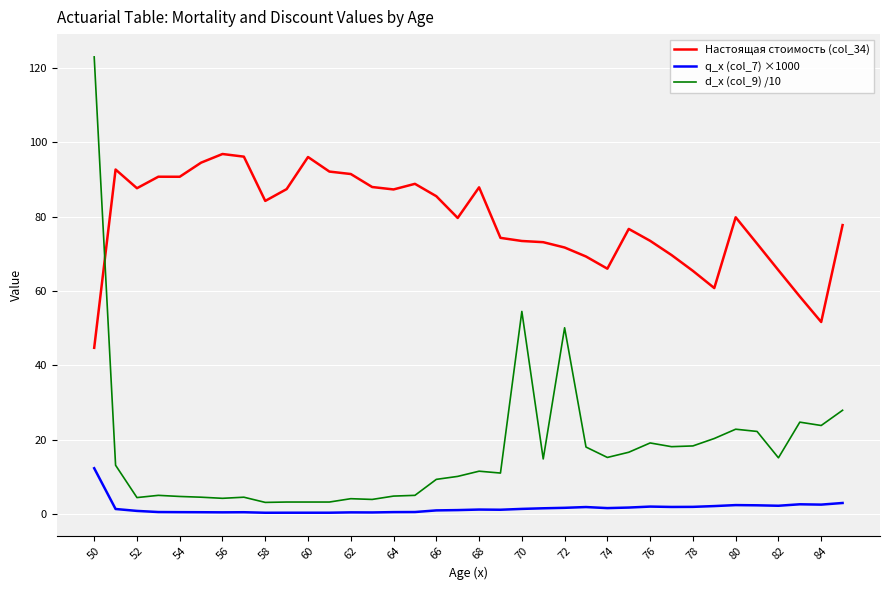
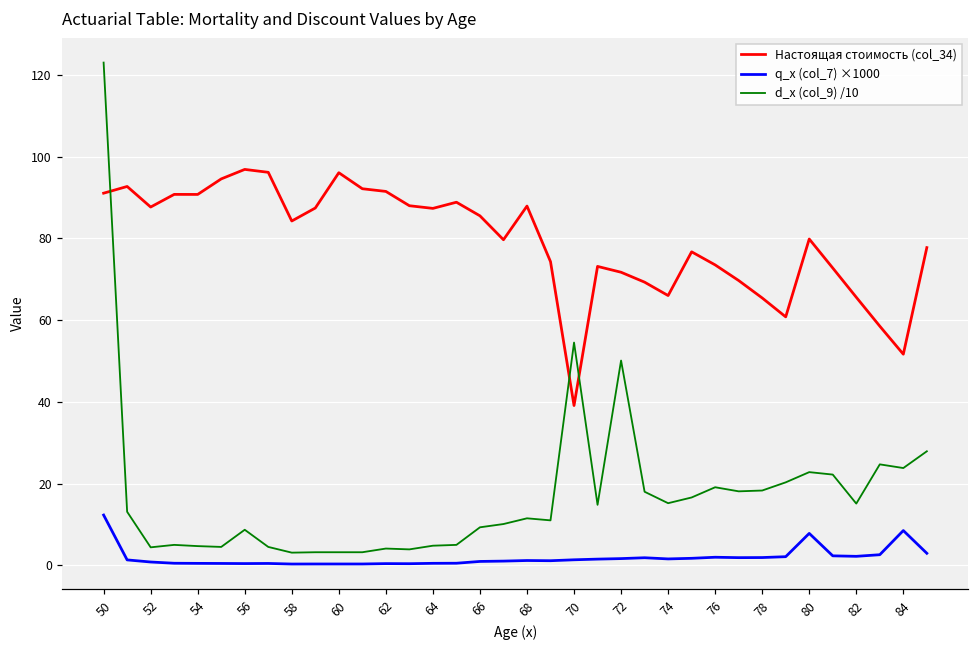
Настоящая стоимость (col_34), 50: 45 -> 91
d_x (col_9) /10, 56: 4 -> 9
Настоящая стоимость (col_34), 70: 73 -> 39
q_x (col_7) ×1000, 80: 2 -> 8
q_x (col_7) ×1000, 84: 3 -> 9
